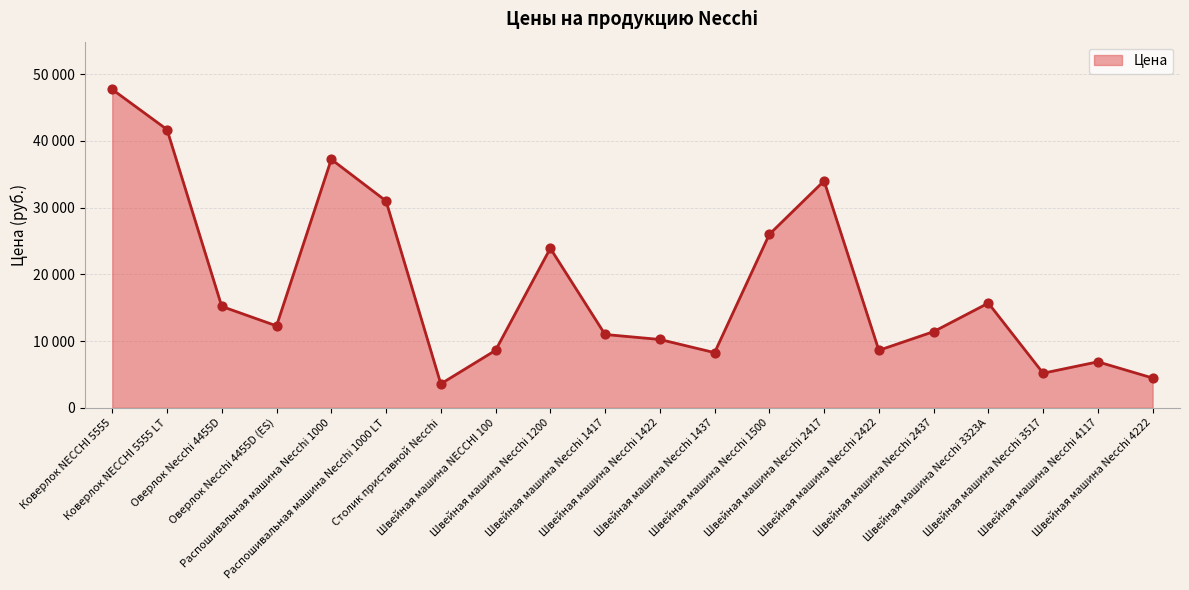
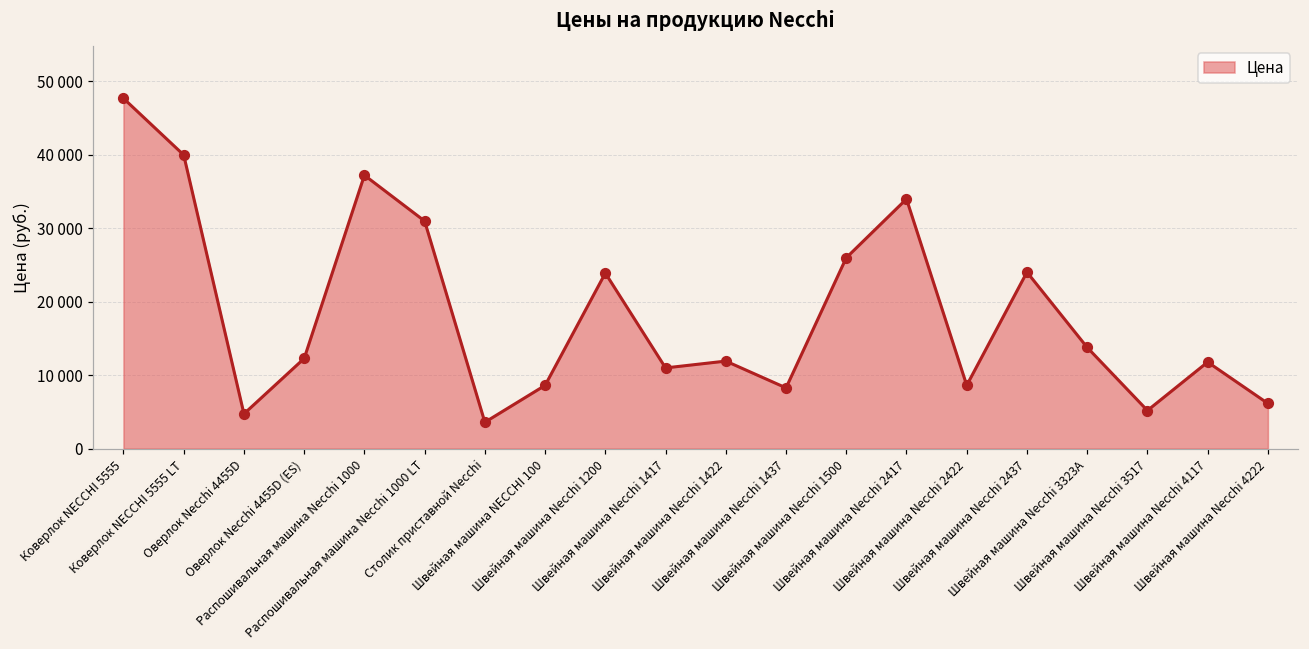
Коверлок NECCHI 5555 LT: 42000 -> 40000
Оверлок Necchi 4455D: 15000 -> 5000
Швейная машина Necchi 1422: 10000 -> 12000
Швейная машина Necchi 2437: 11000 -> 24000
Швейная машина Necchi 3323A: 16000 -> 14000
Швейная машина Necchi 4117: 7000 -> 12000
Швейная машина Necchi 4222: 4000 -> 6000
